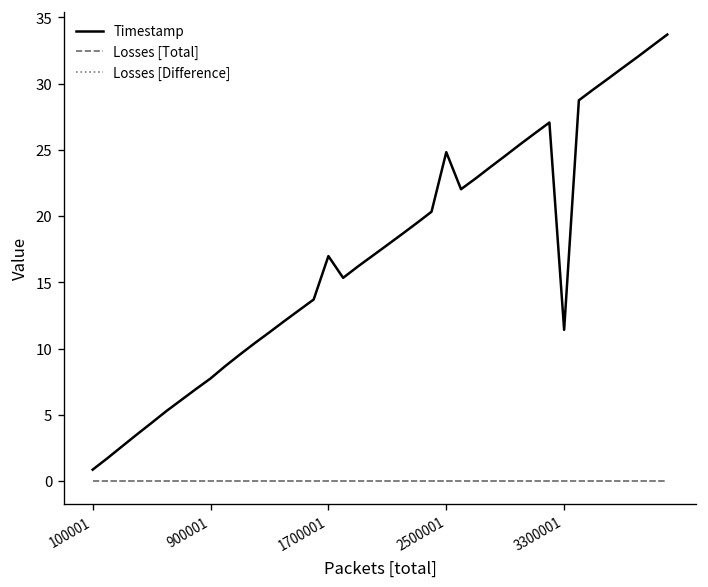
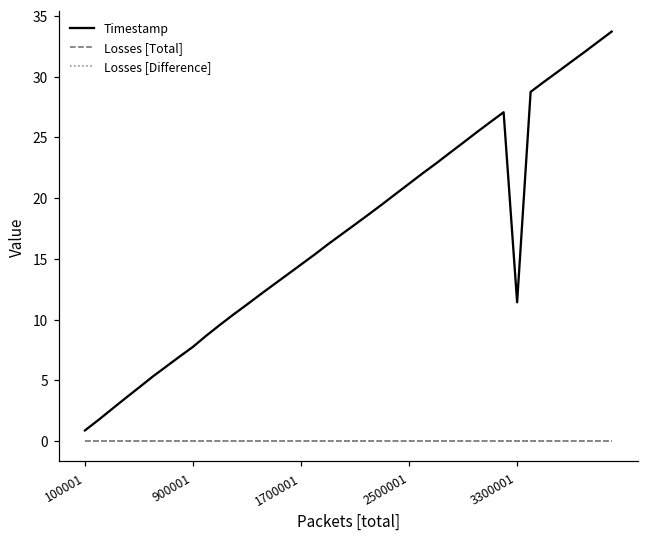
Timestamp, 1700001: 17.0 -> 14.5
Timestamp, 2500001: 24.8 -> 21.2
